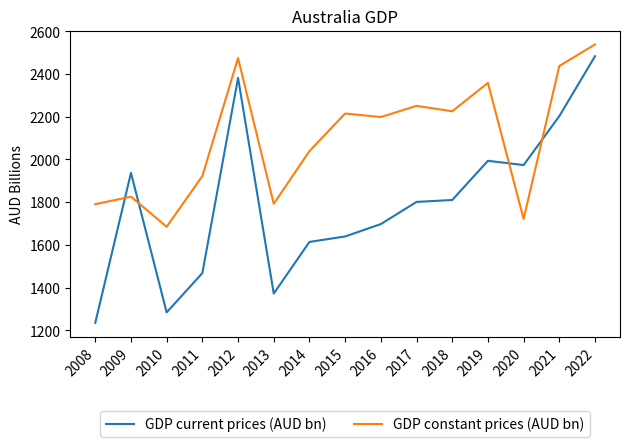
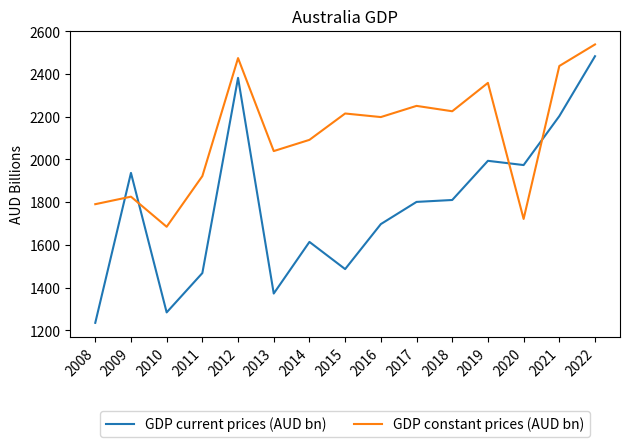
GDP constant prices (AUD bn), 2013: 1790 -> 2040
GDP constant prices (AUD bn), 2014: 2040 -> 2090
GDP current prices (AUD bn), 2015: 1640 -> 1490
